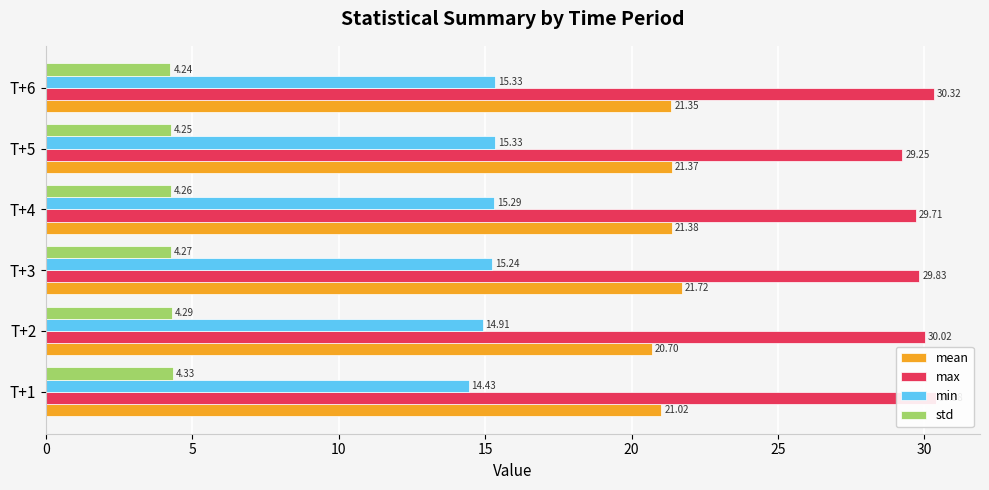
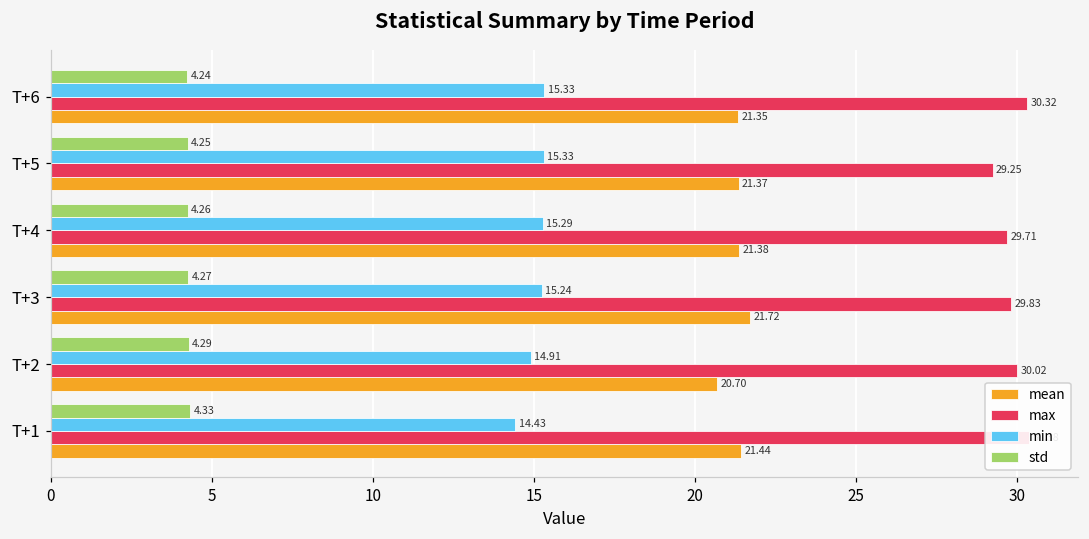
mean, T+1: 21.02 -> 21.44
